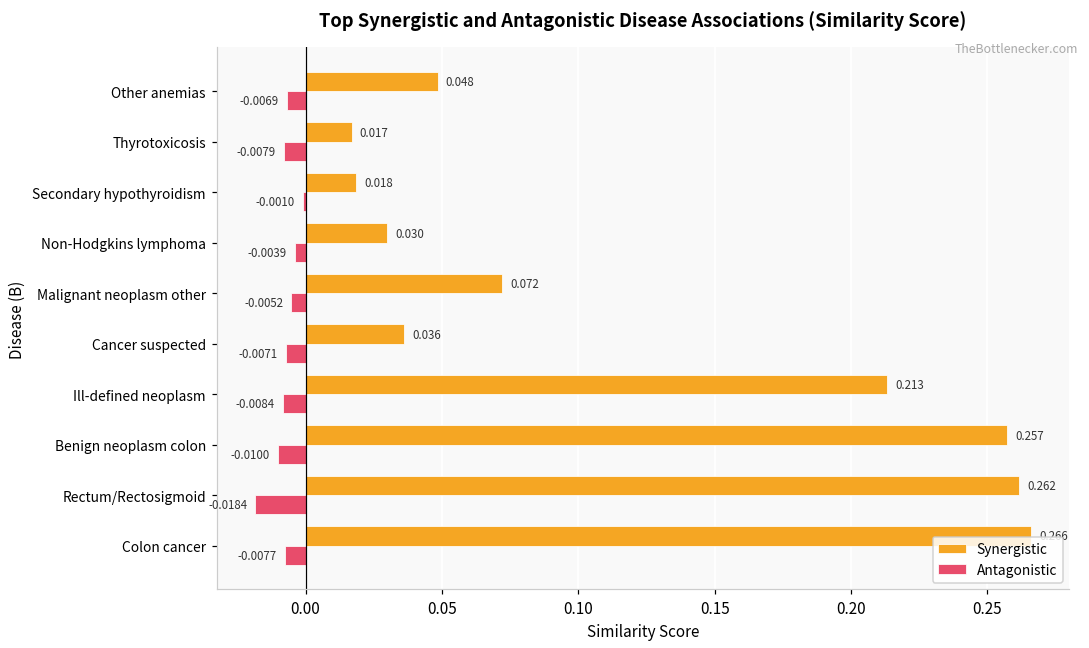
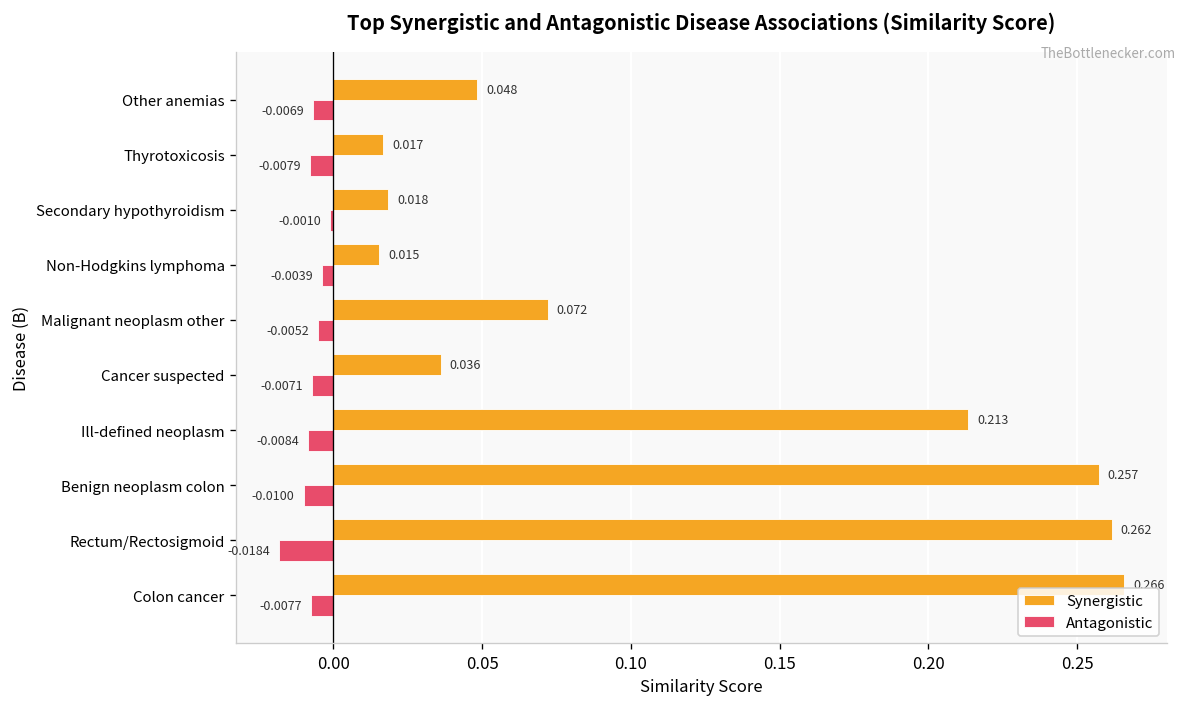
Synergistic, Non-Hodgkins lymphoma: 0.030 -> 0.015
